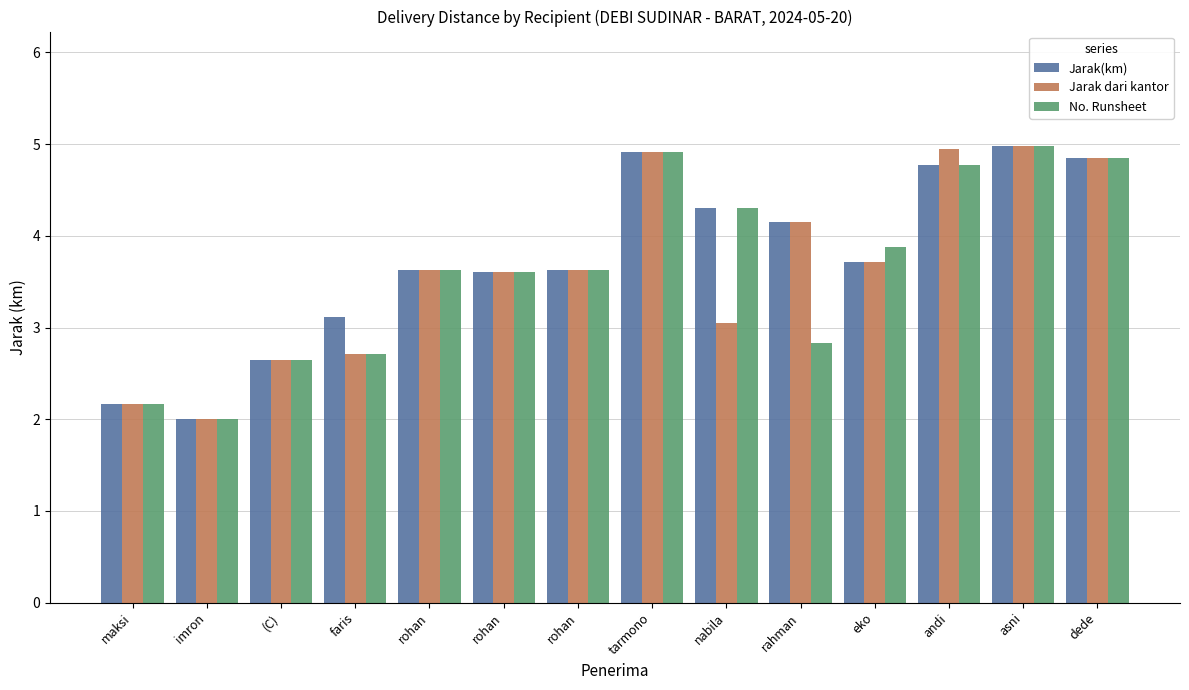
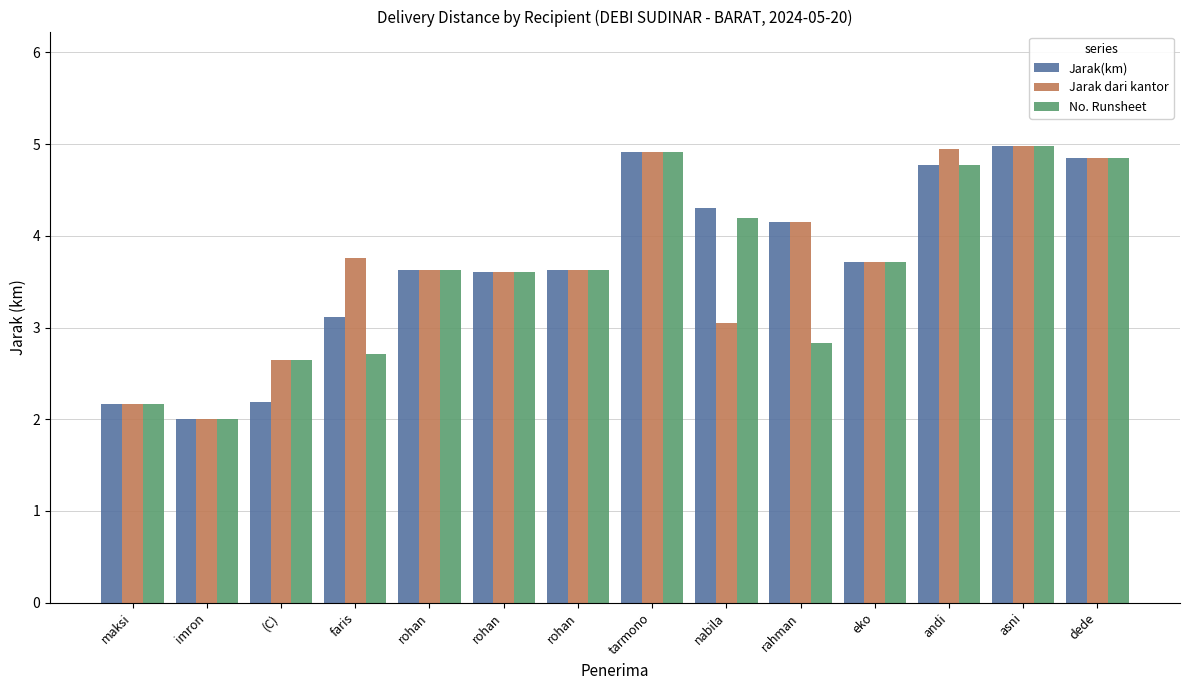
Jarak(km), (C): 2.6 -> 2.2
Jarak dari kantor, faris: 2.7 -> 3.8
No. Runsheet, nabila: 4.3 -> 4.2
No. Runsheet, eko: 3.9 -> 3.7
